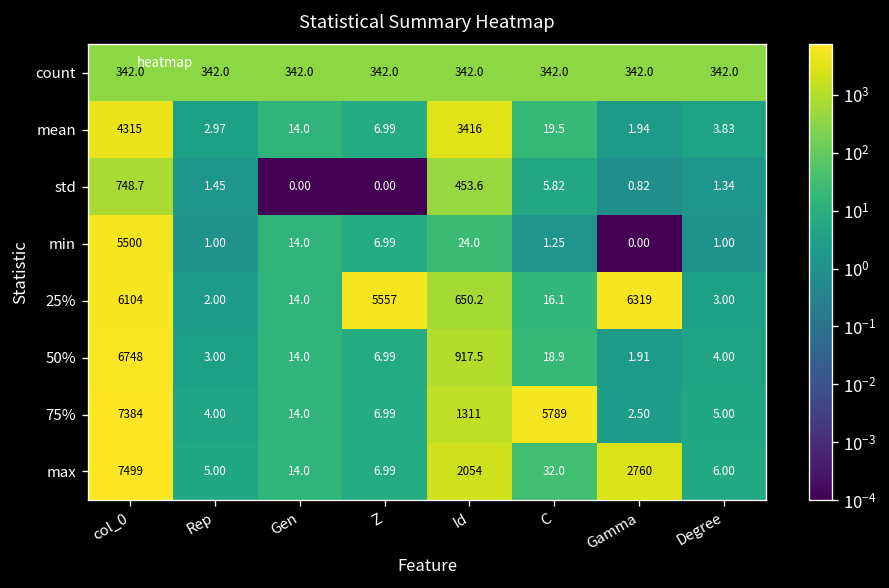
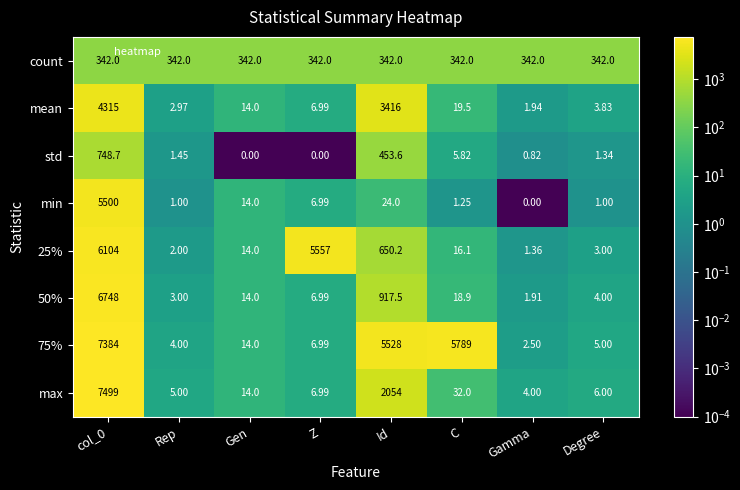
25%, Gamma: 6319 -> 1.36
75%, Id: 1311 -> 5528
max, Gamma: 2760 -> 4.00
